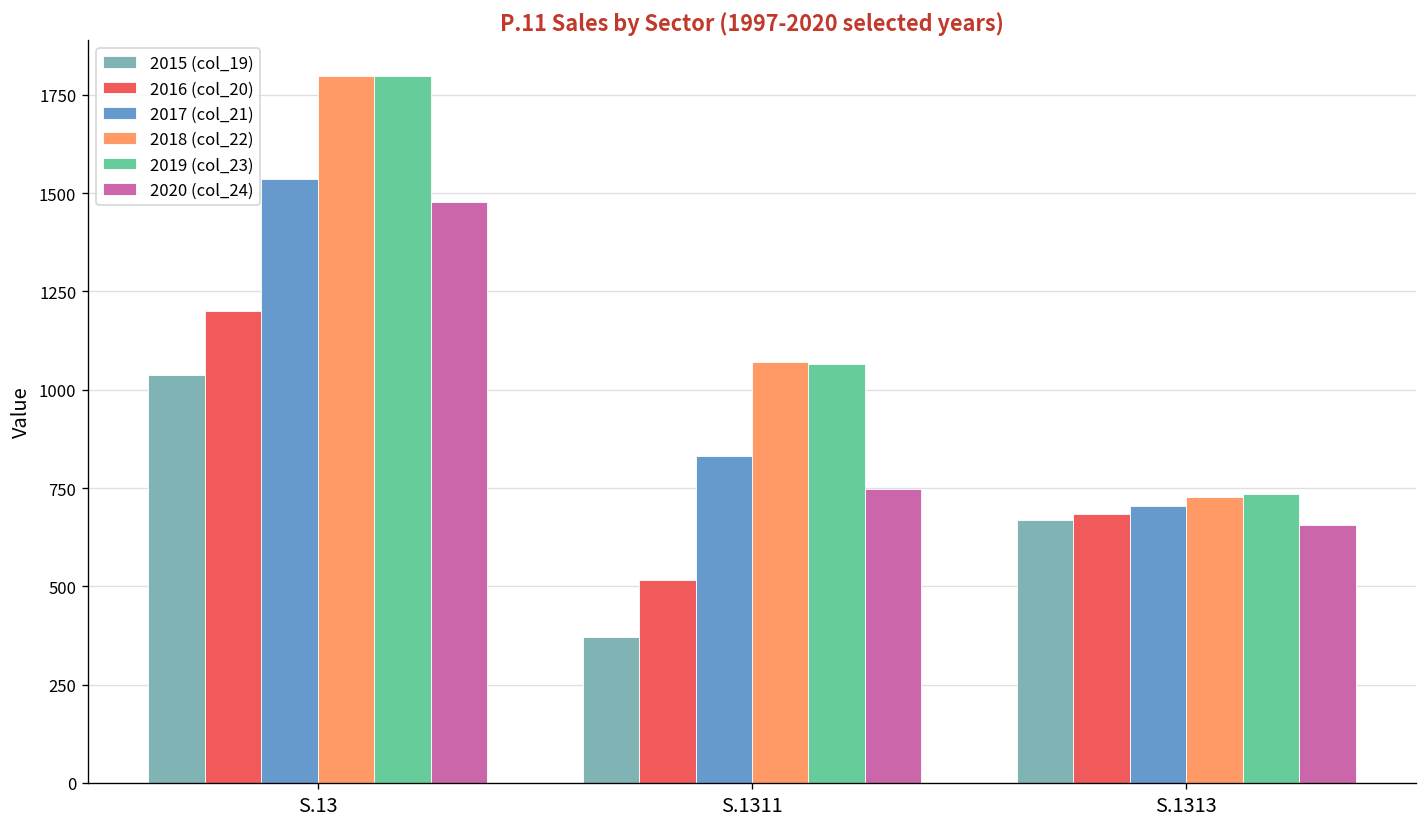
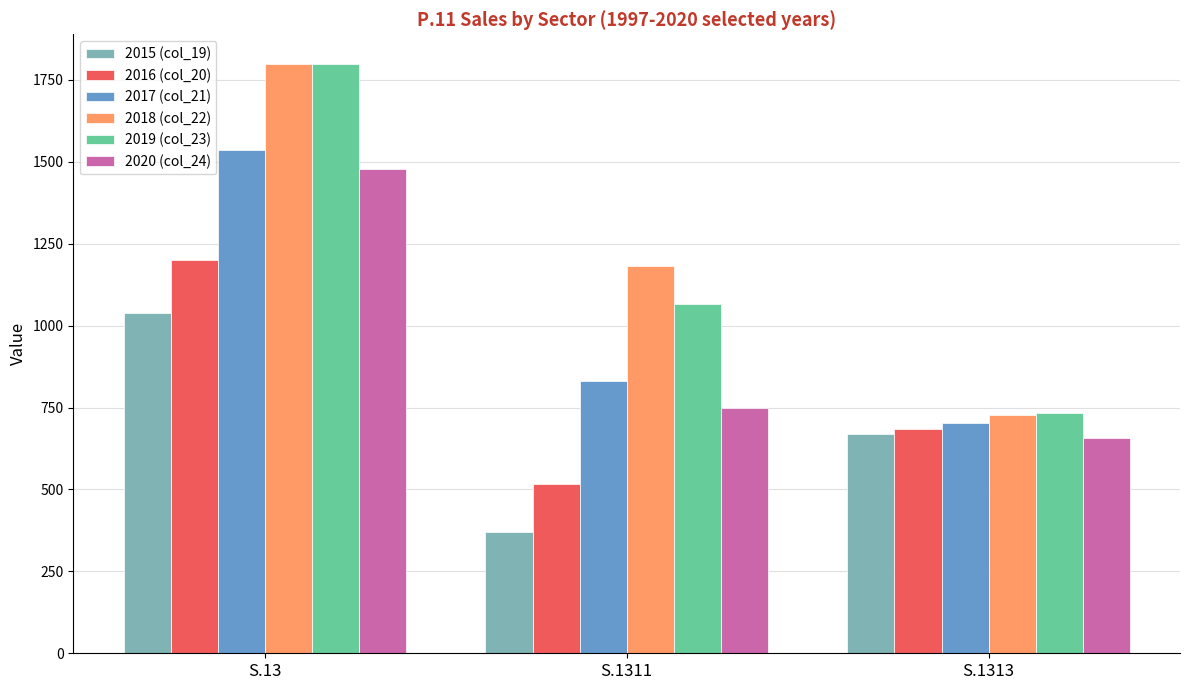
2018 (col_22), S.1311: 1070 -> 1180
